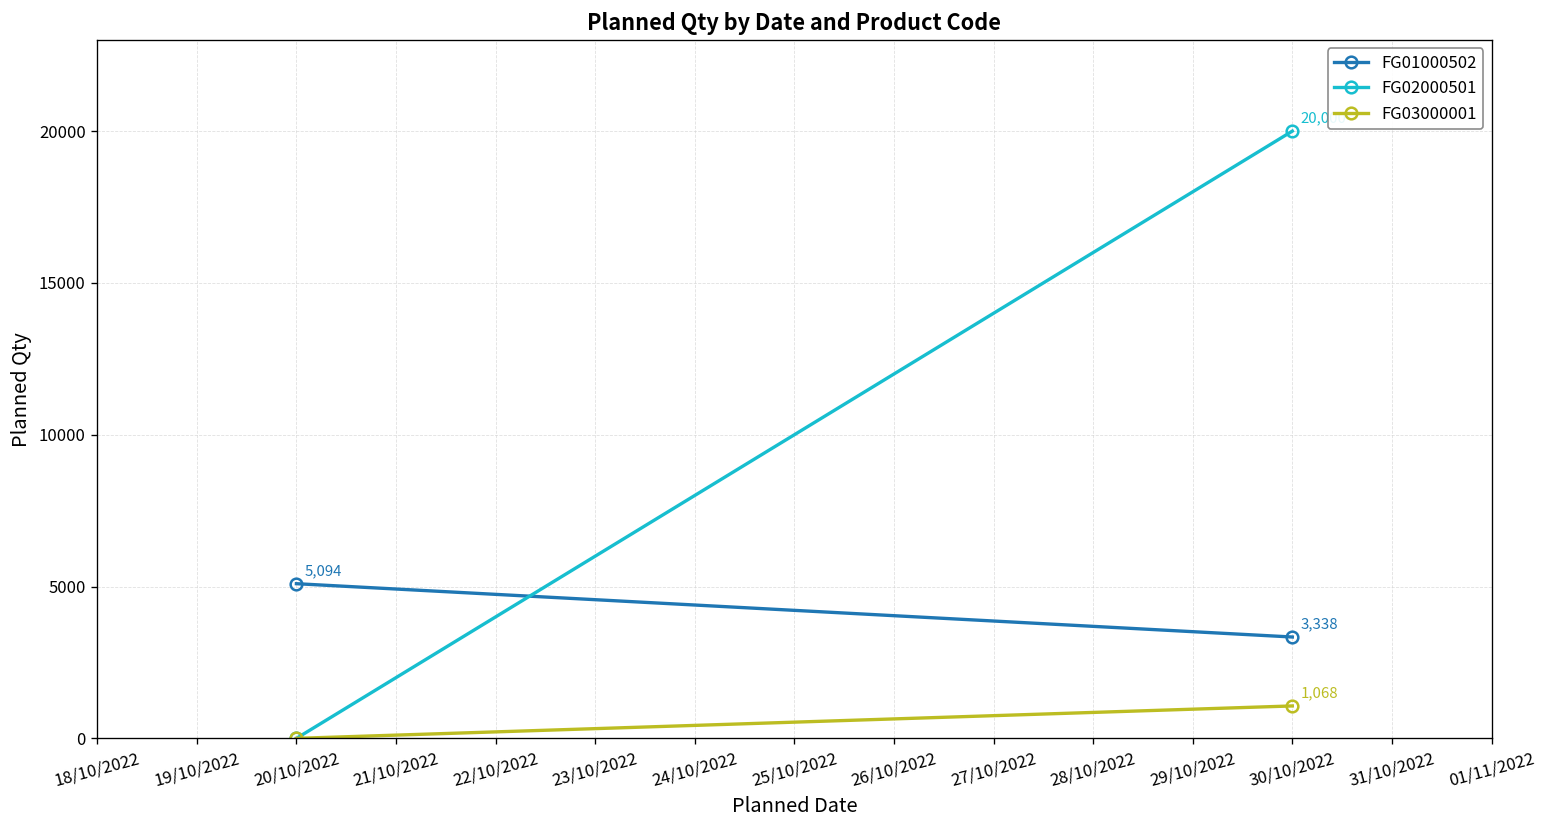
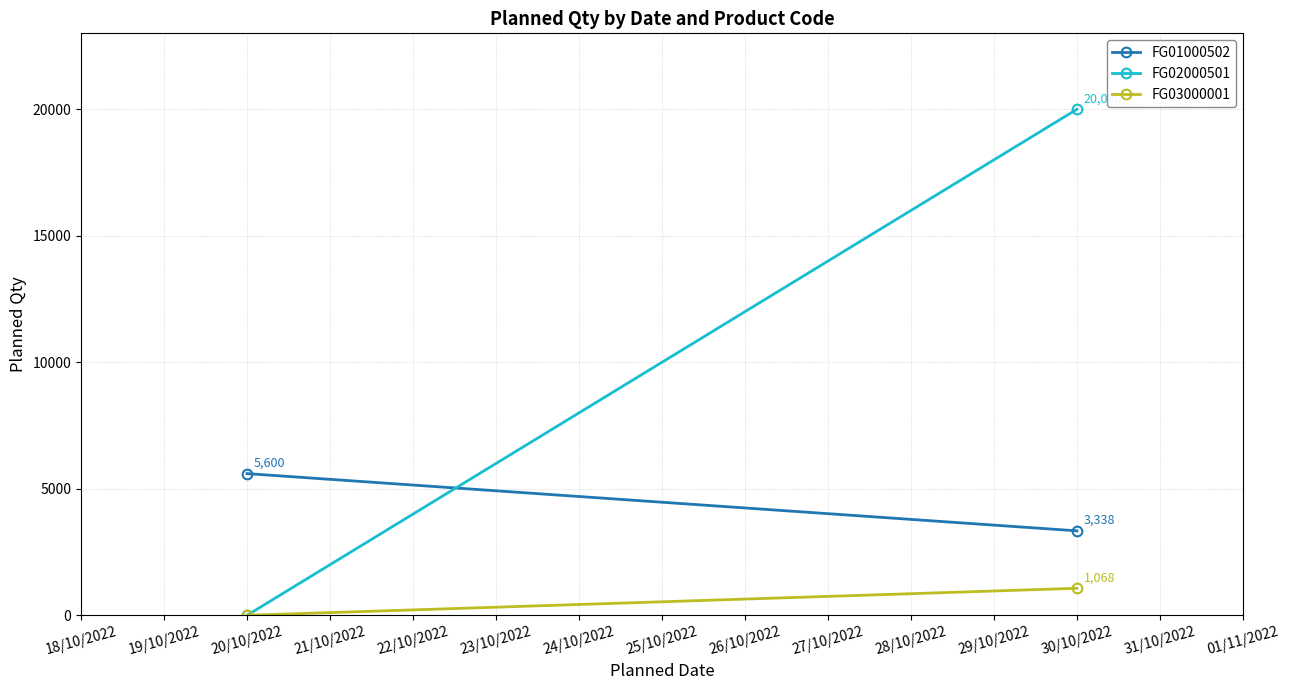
FG01000502, 20/10/2022: 5,094 -> 5,600
